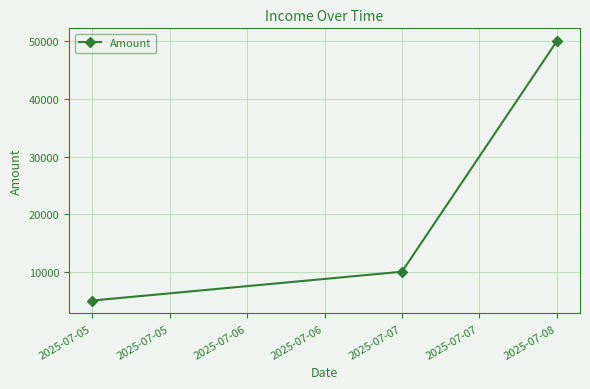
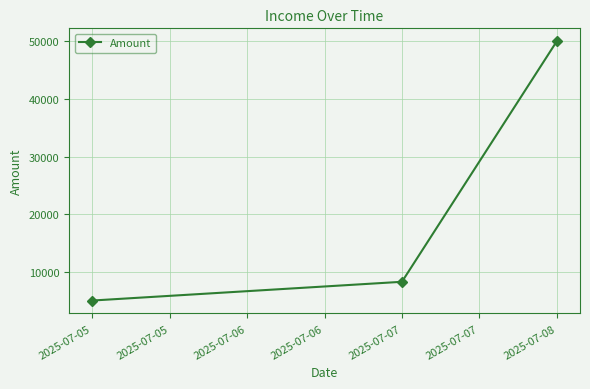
2025-07-07: 10000 -> 8000
